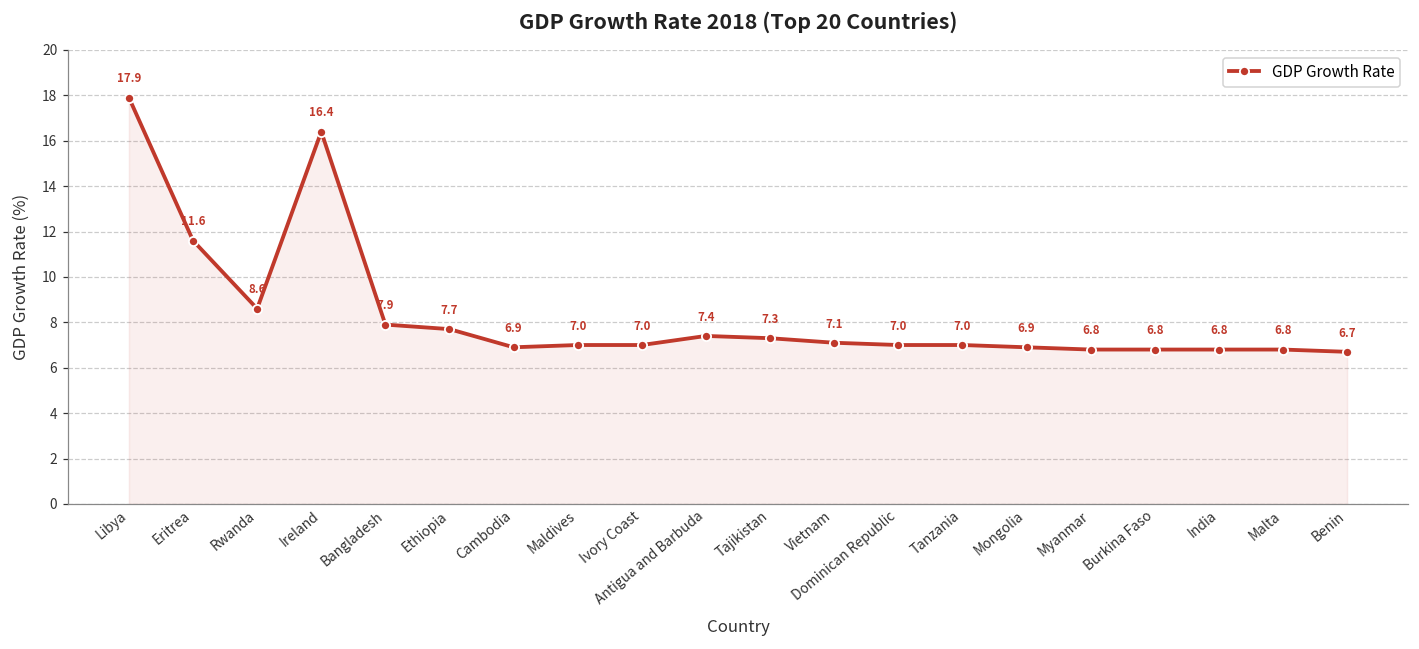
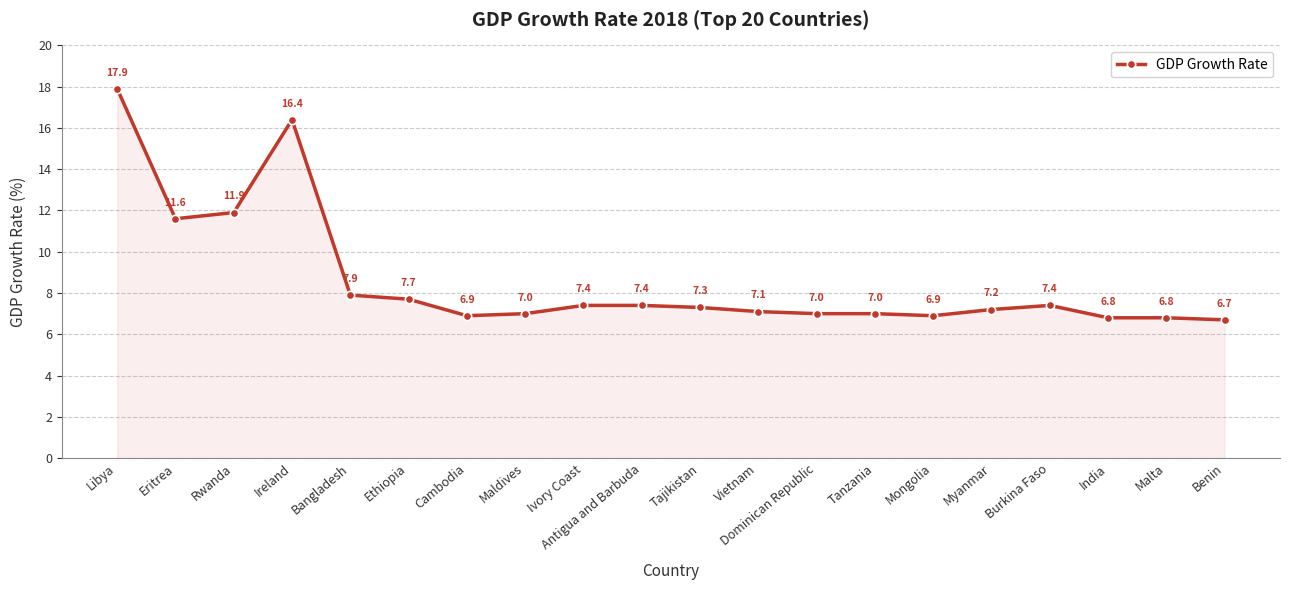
Rwanda: 8.6 -> 11.9
Ivory Coast: 7.0 -> 7.4
Myanmar: 6.8 -> 7.2
Burkina Faso: 6.8 -> 7.4
